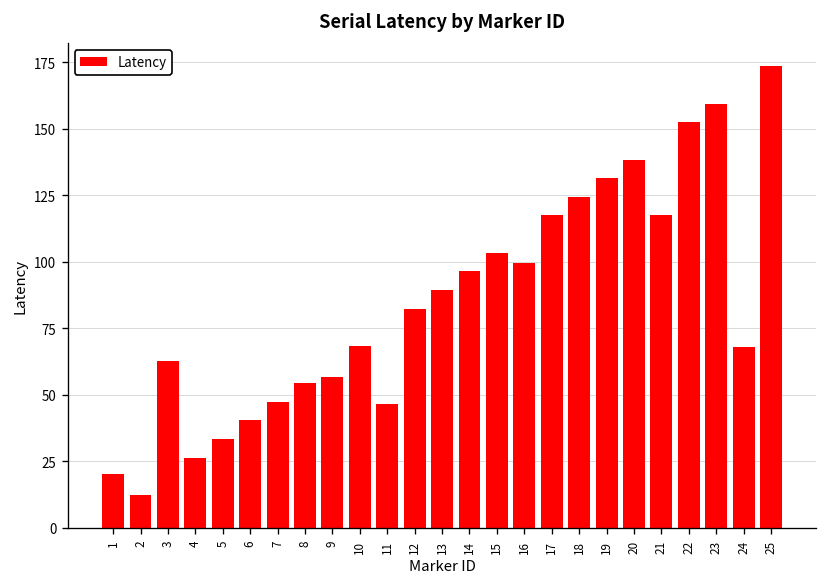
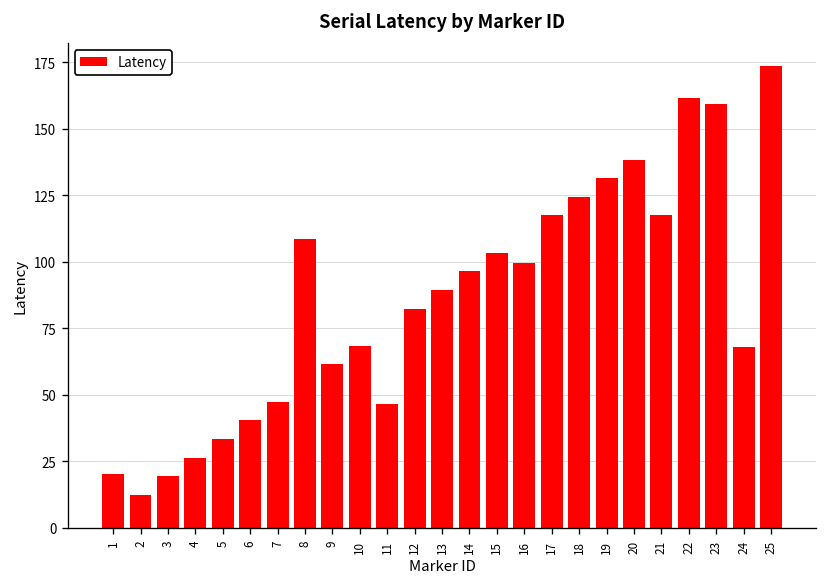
3: 63 -> 19
8: 54 -> 109
9: 57 -> 61
22: 152 -> 162
